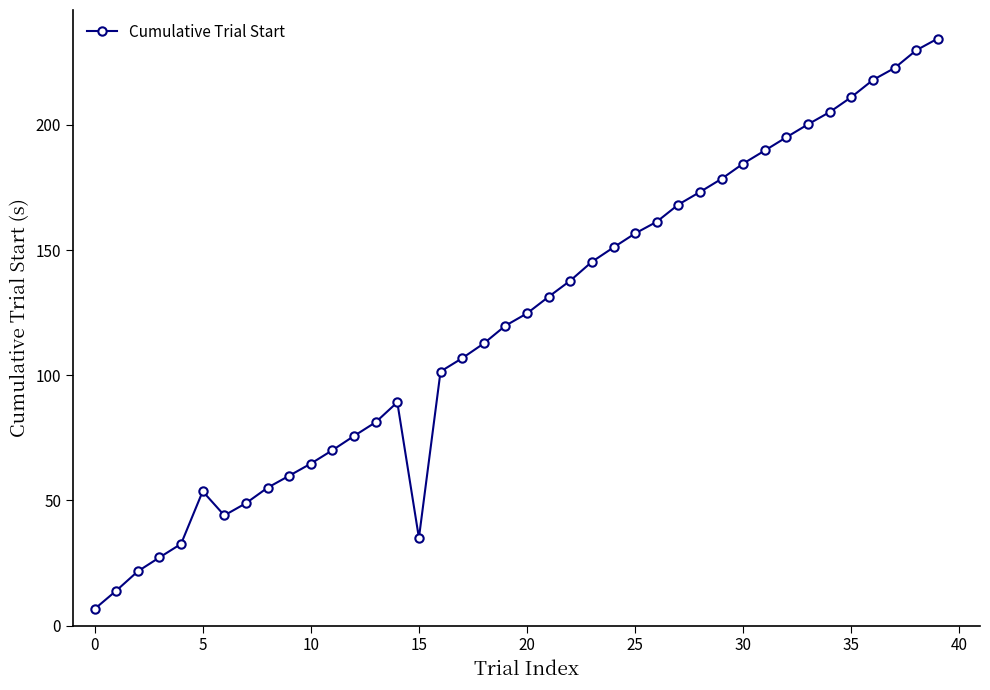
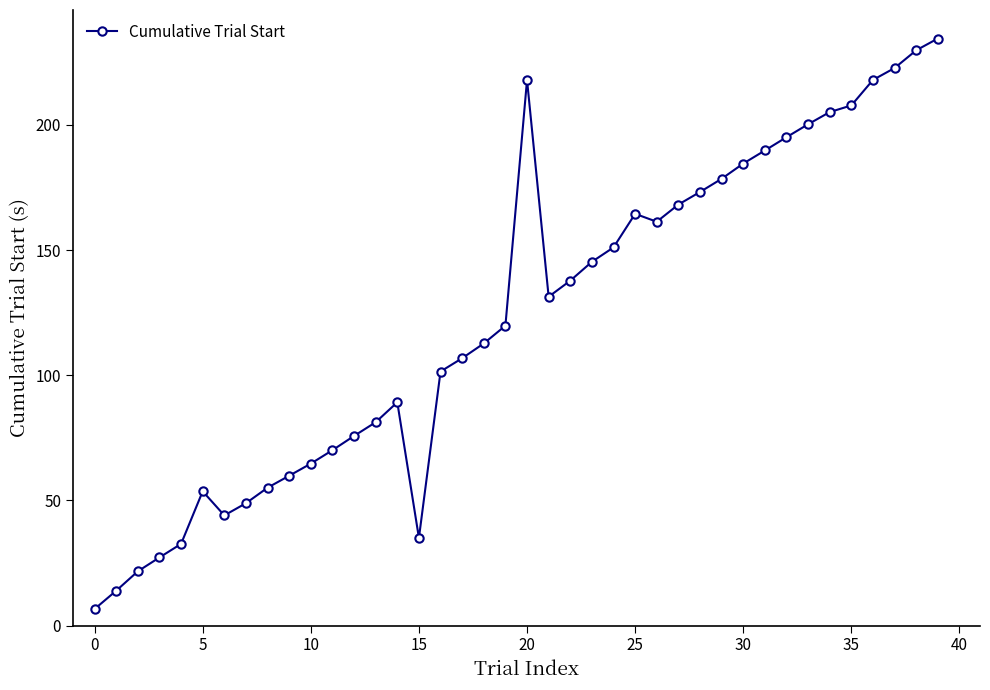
20: 125 -> 218
25: 157 -> 164
35: 211 -> 208
